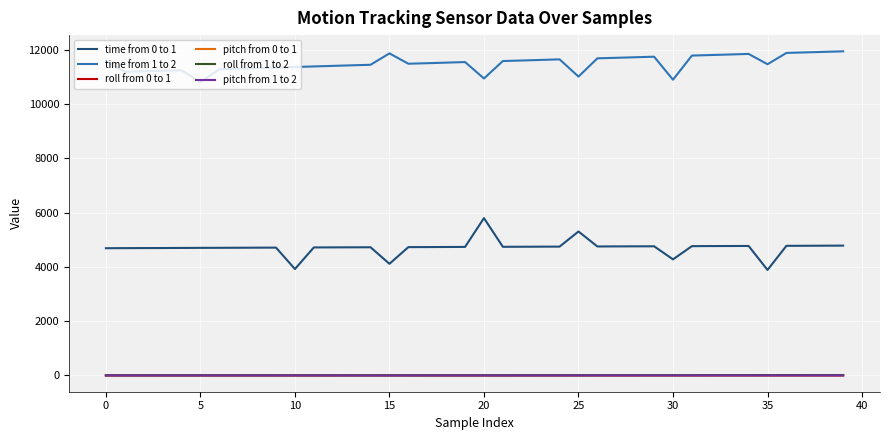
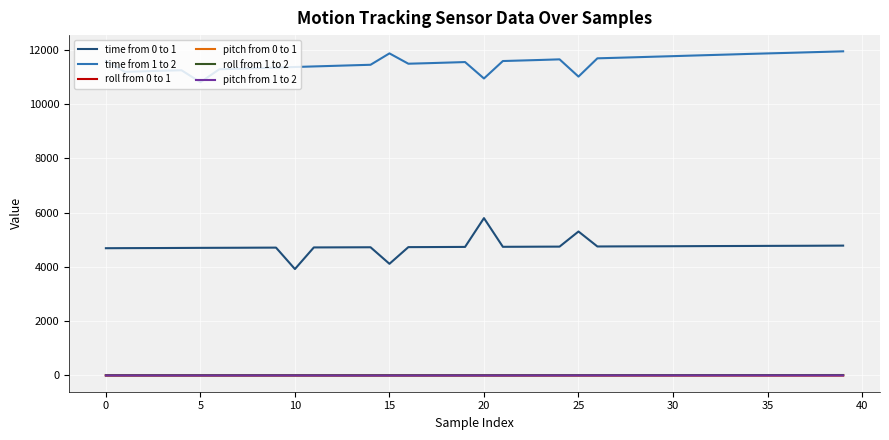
time from 0 to 1, 30: 4300 -> 4800
time from 1 to 2, 30: 10900 -> 11800
time from 0 to 1, 35: 3900 -> 4800
time from 1 to 2, 35: 11500 -> 11900
